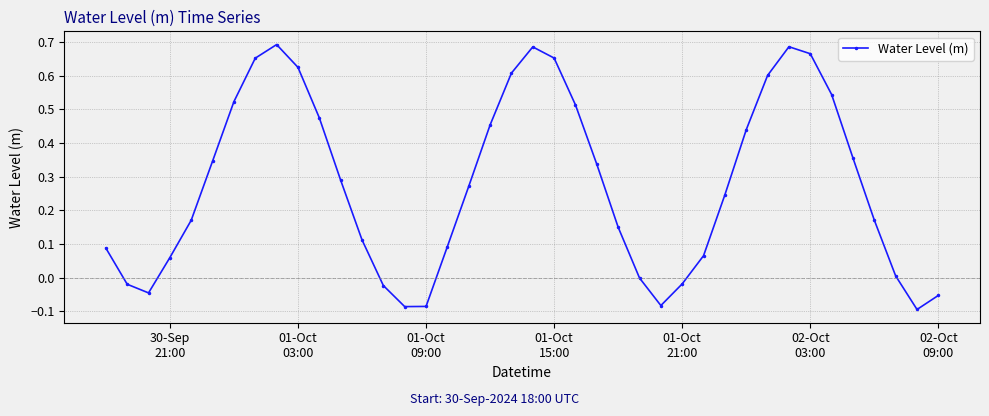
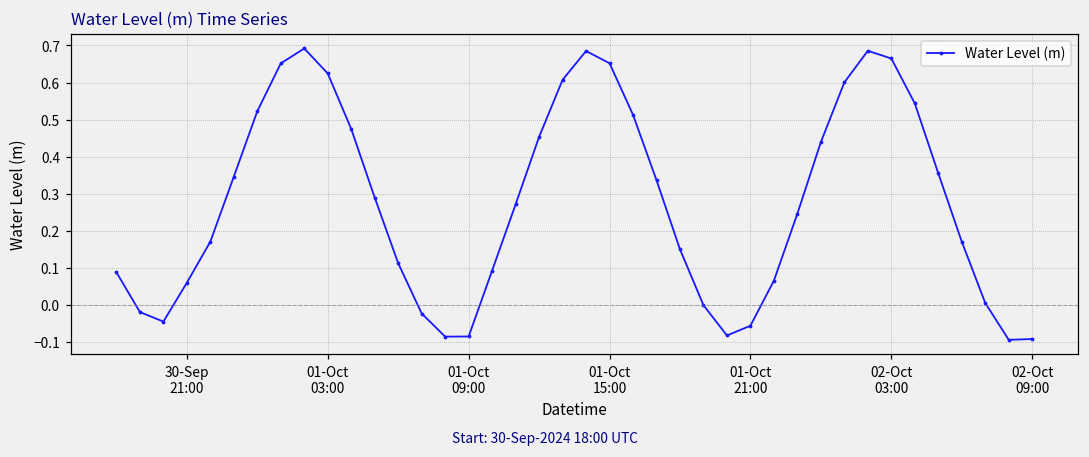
01-Oct 21:00: -0.02 -> -0.06
02-Oct 09:00: -0.05 -> -0.09
